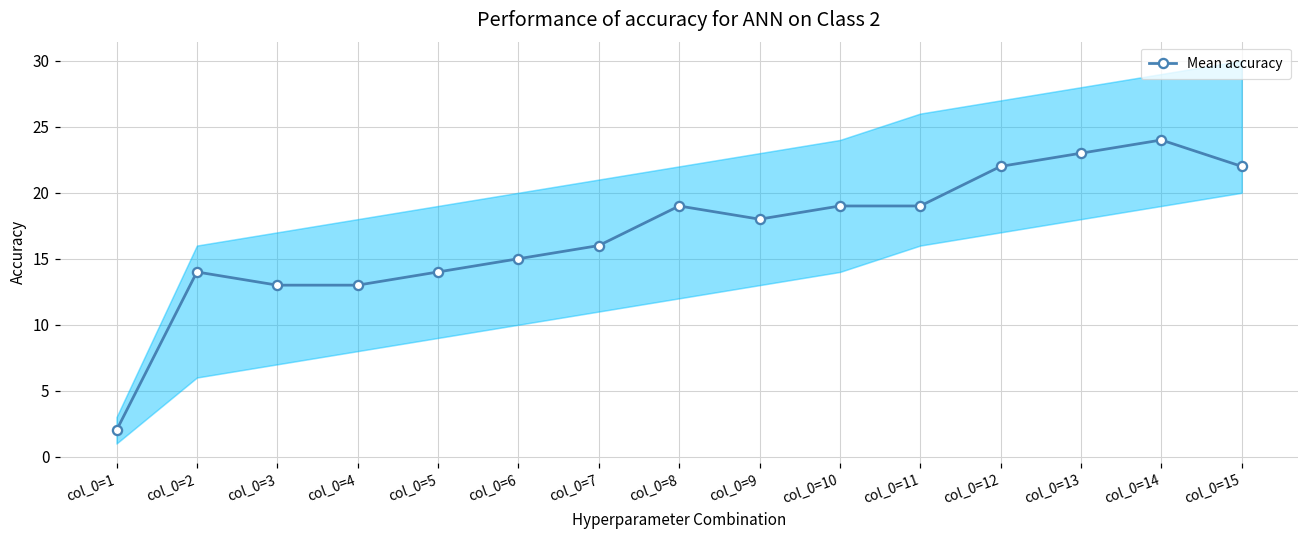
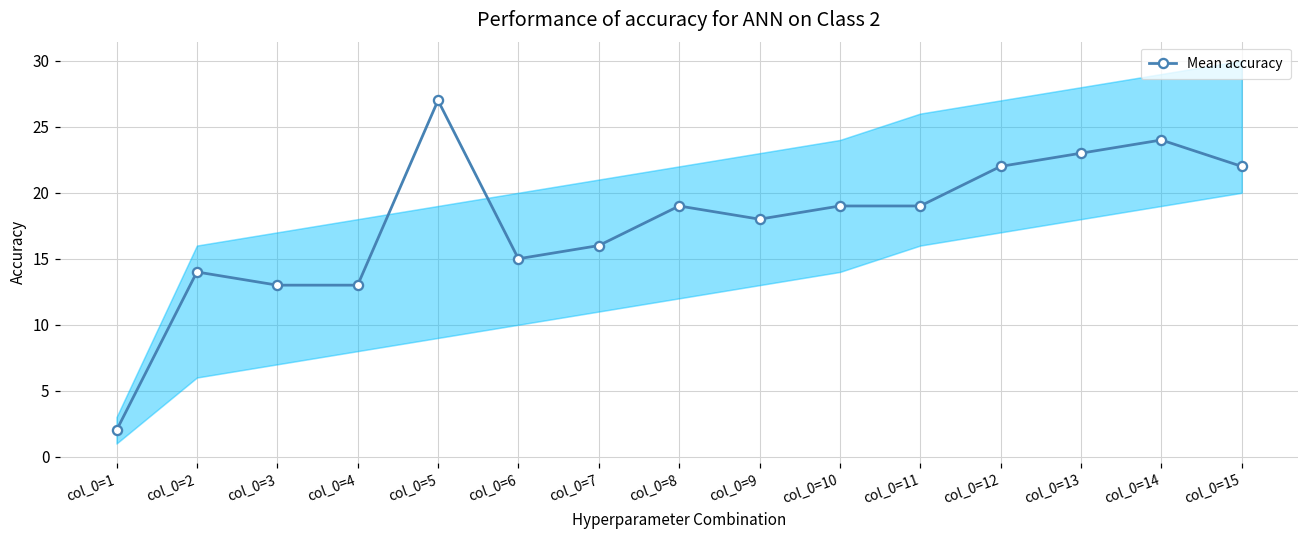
Mean accuracy, col_0=5: 14 -> 27
